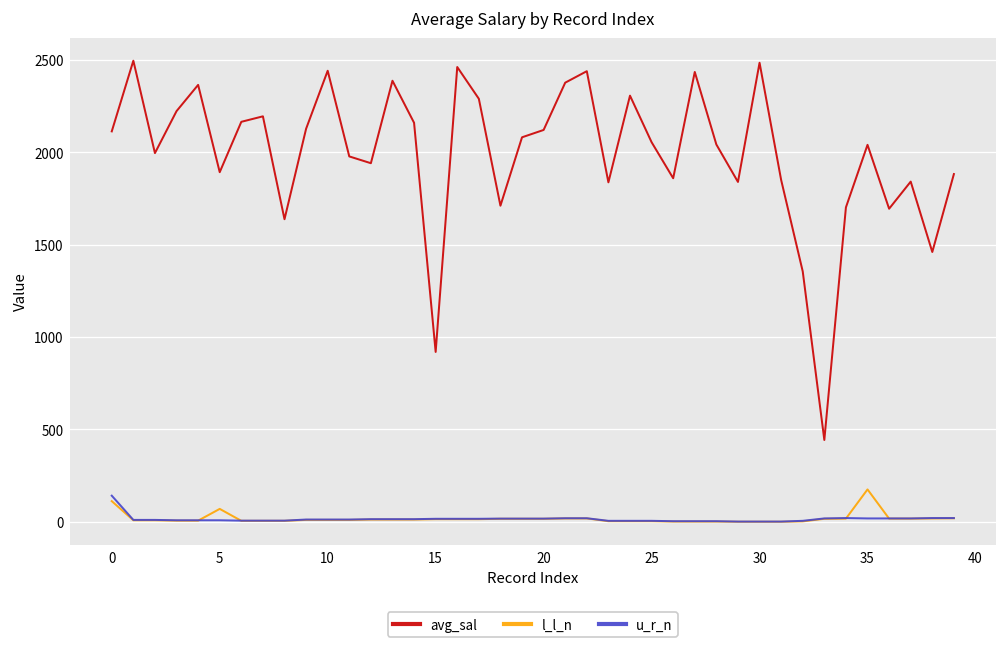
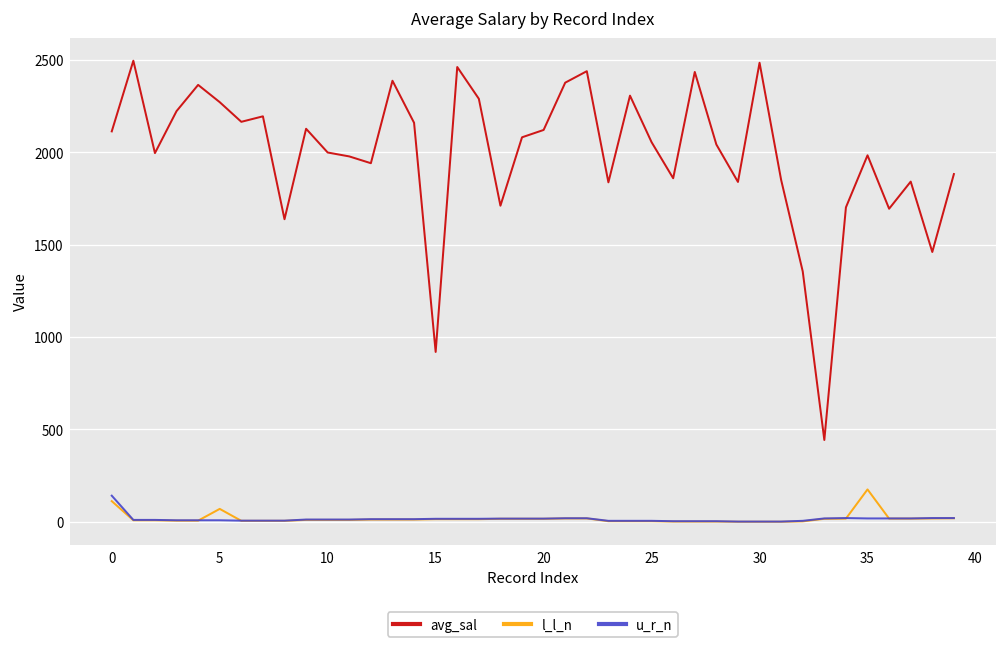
avg_sal, 5: 1890 -> 2270
avg_sal, 10: 2440 -> 2000
avg_sal, 35: 2040 -> 1980
